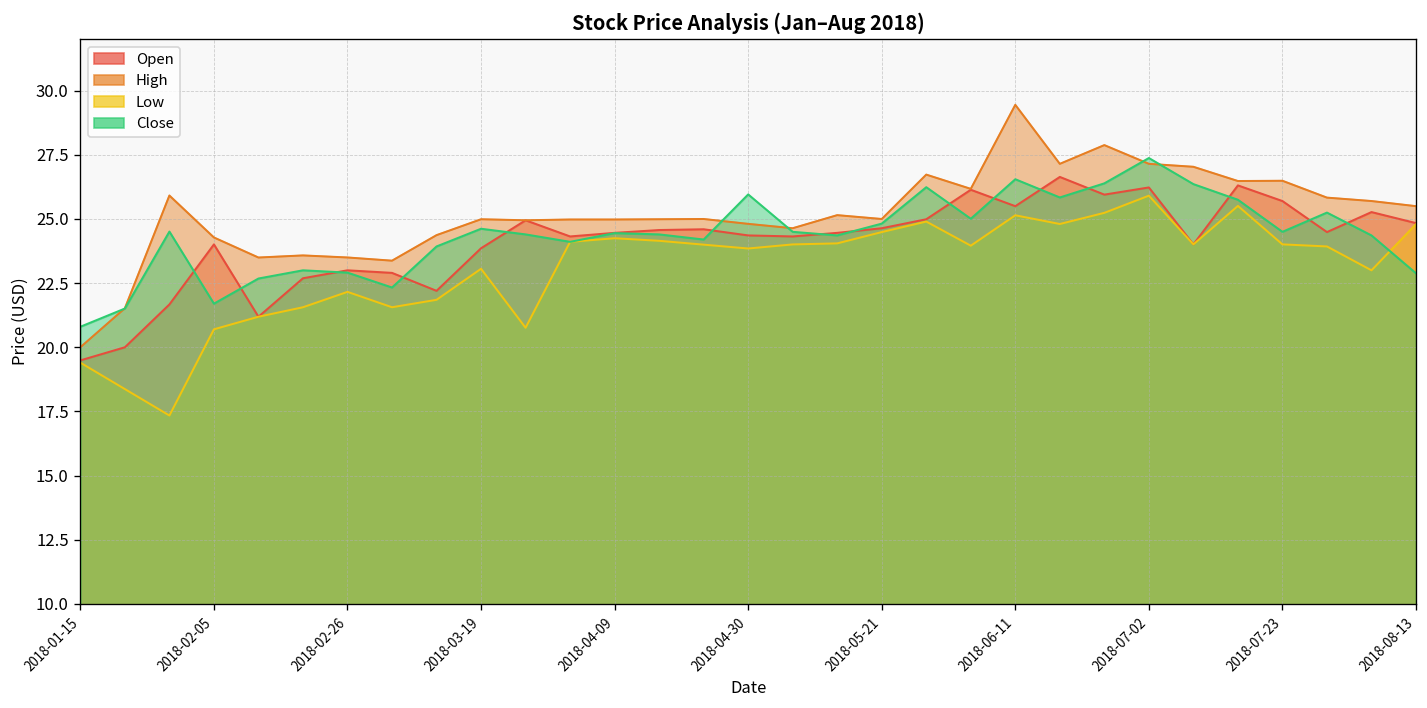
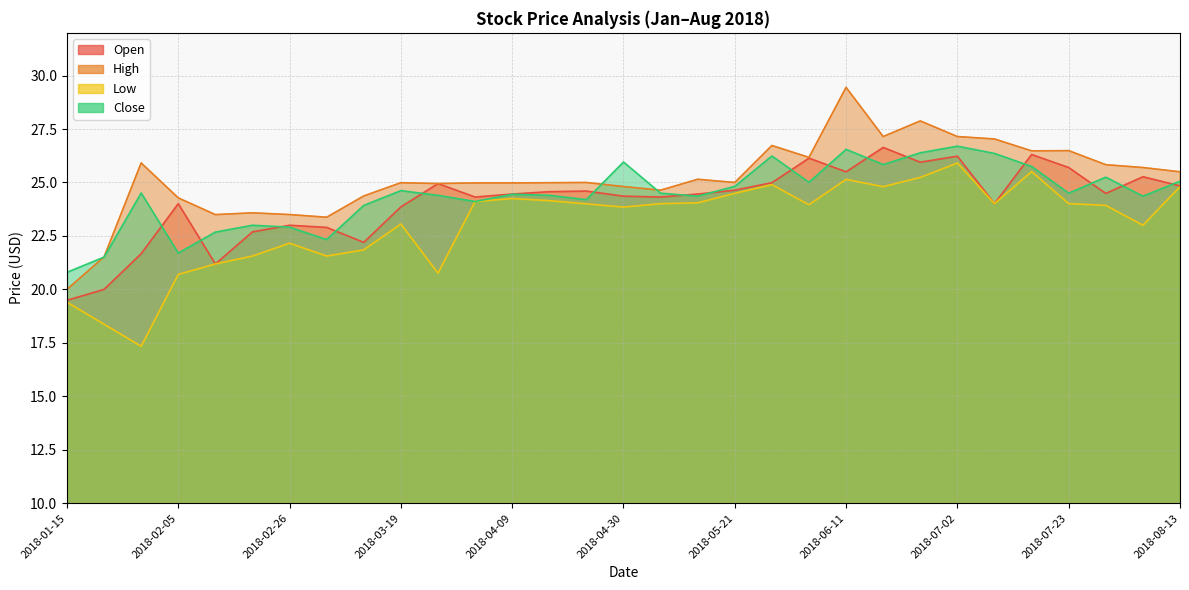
Close, 2018-07-02: 27.4 -> 26.7
Close, 2018-08-13: 22.9 -> 25.1
